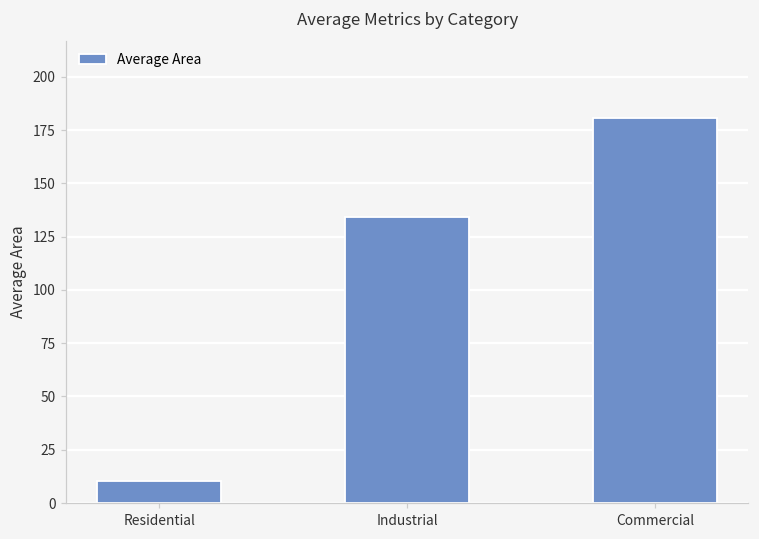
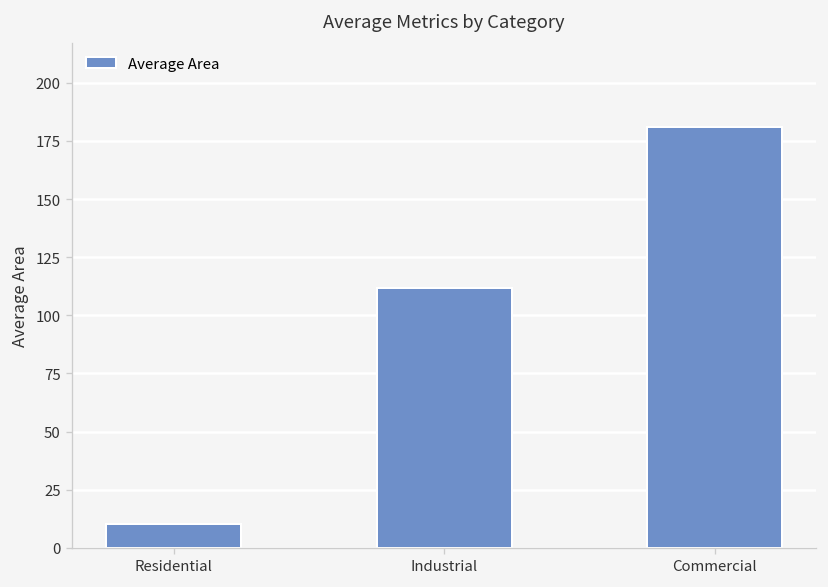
Industrial: 134 -> 112
